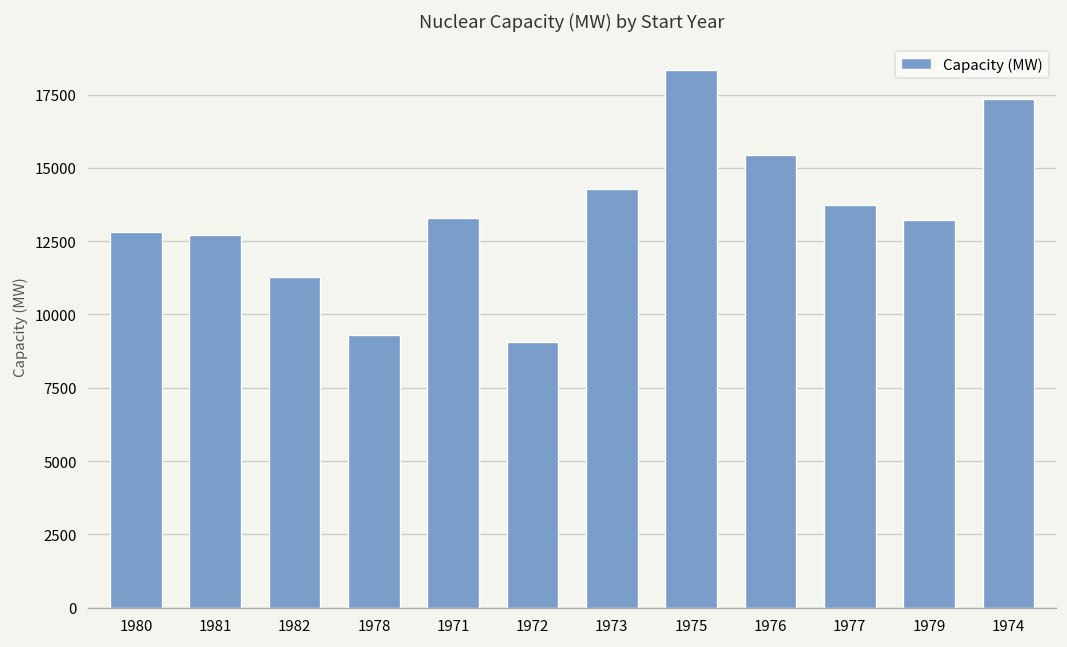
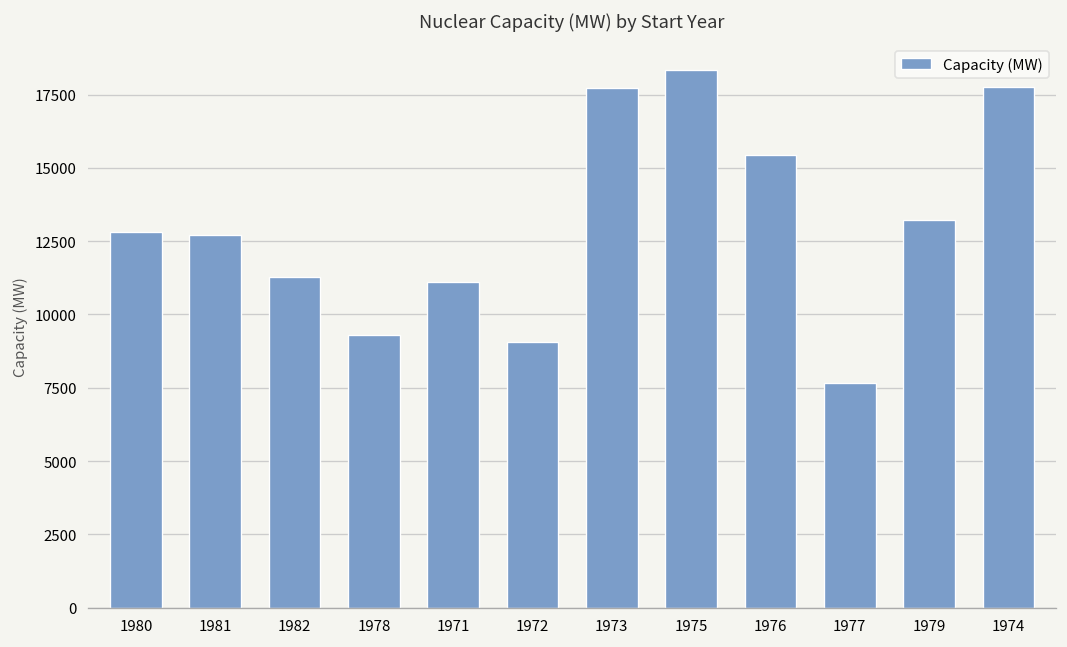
1971: 13300 -> 11100
1973: 14300 -> 17700
1977: 13700 -> 7700
1974: 17300 -> 17800
